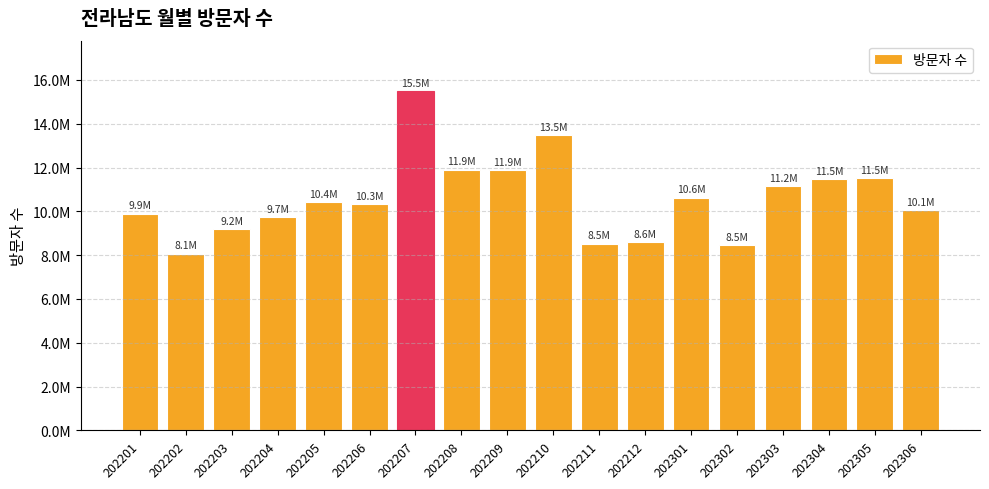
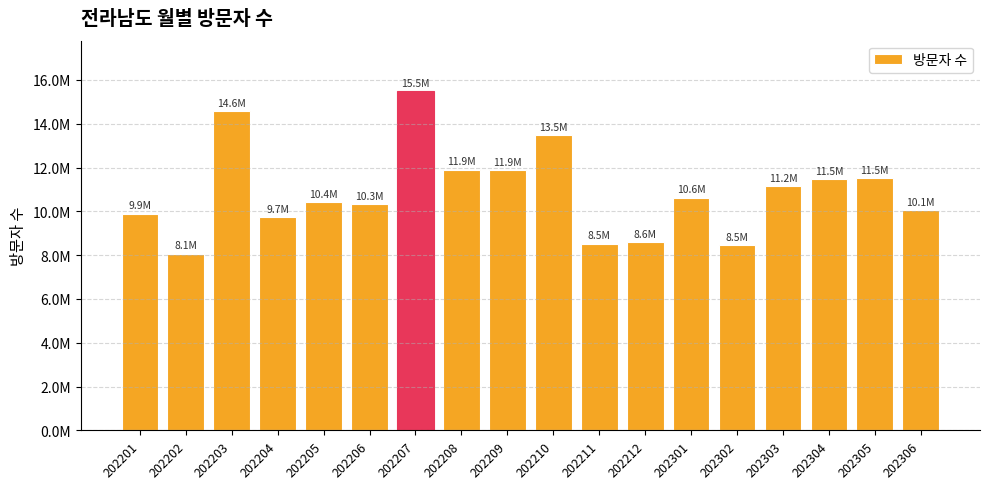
202203: 9.2M -> 14.6M
